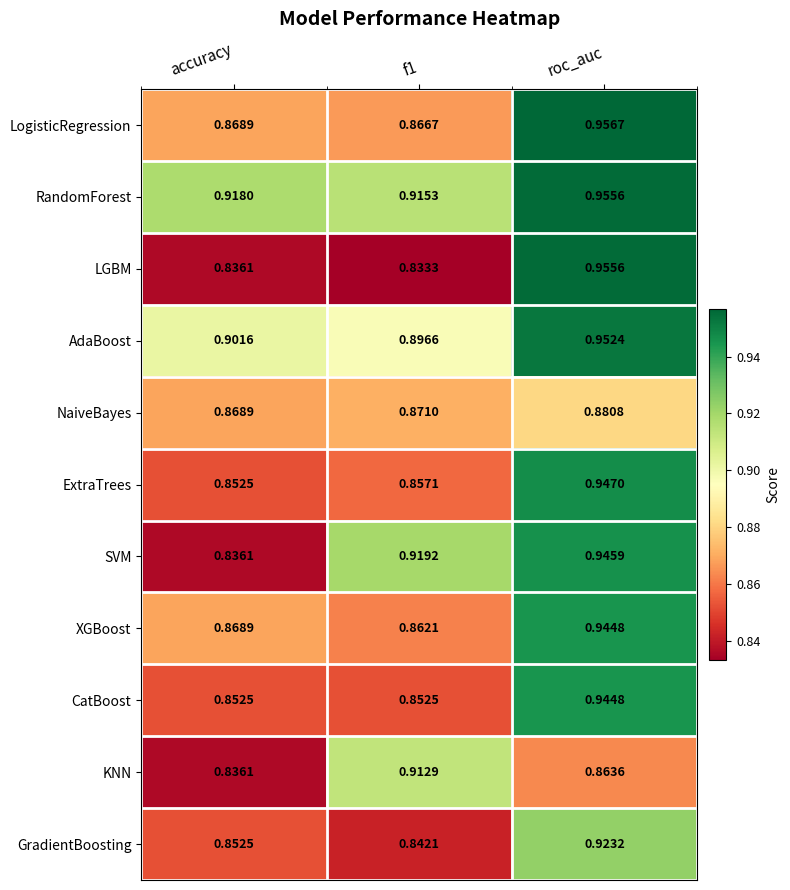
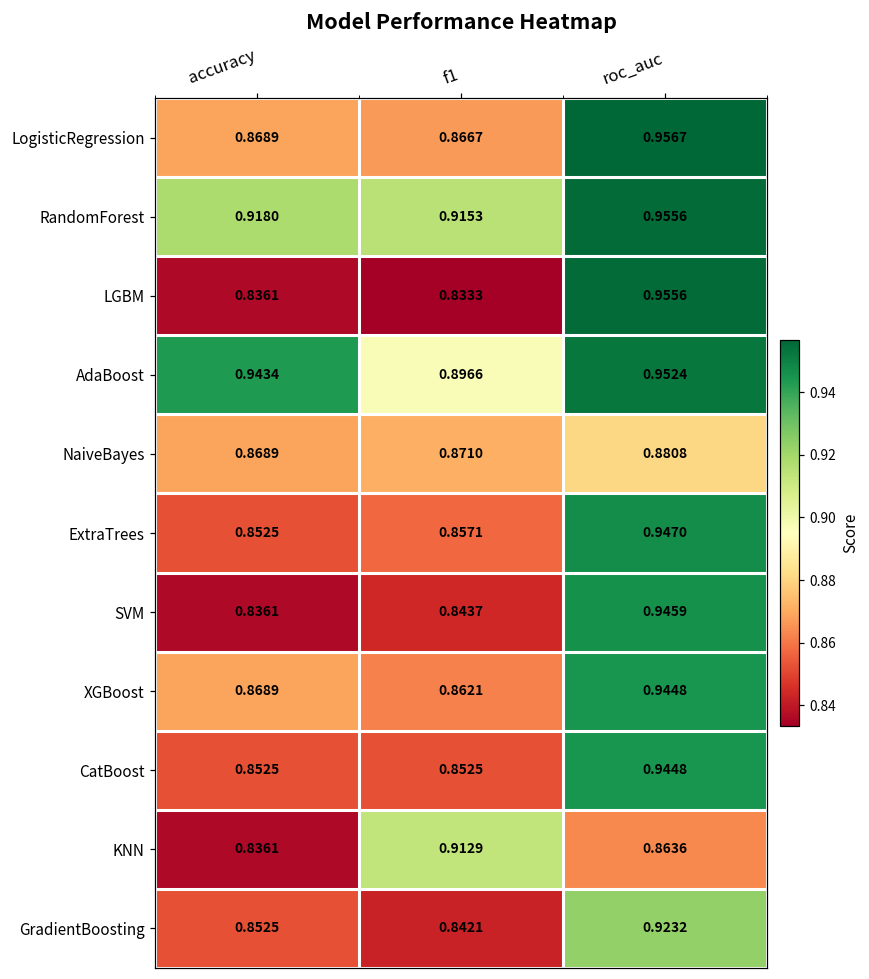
AdaBoost, accuracy: 0.9016 -> 0.9434
SVM, f1: 0.9192 -> 0.8437
